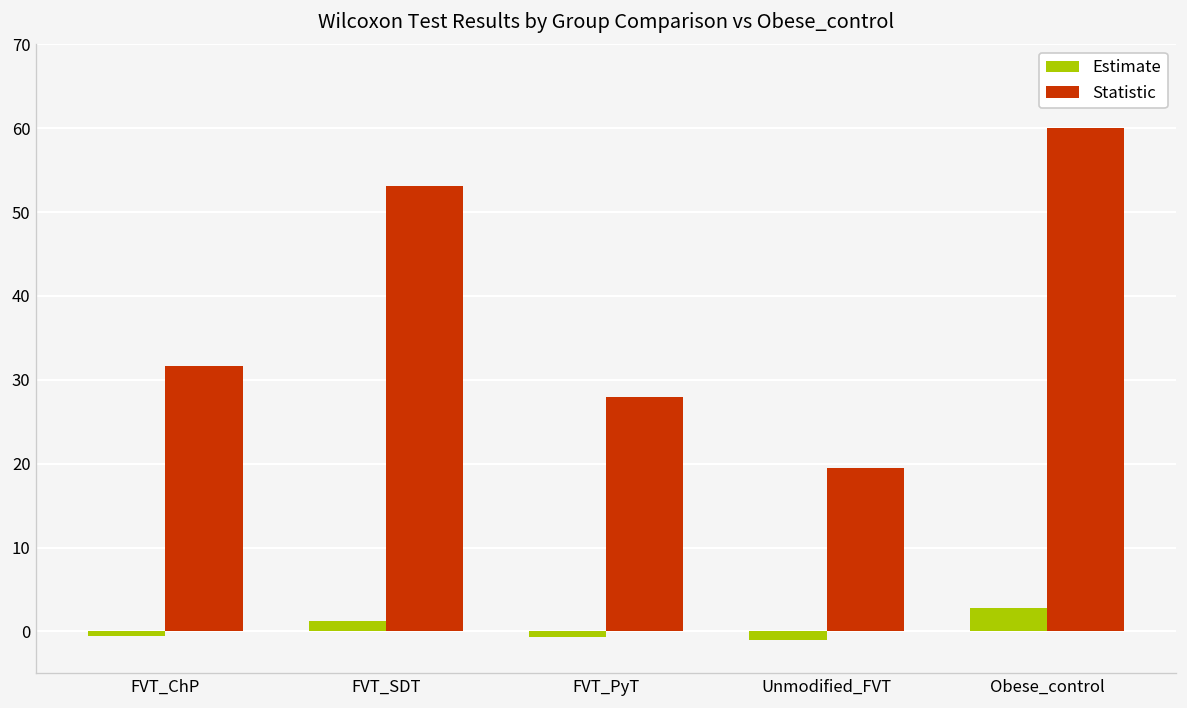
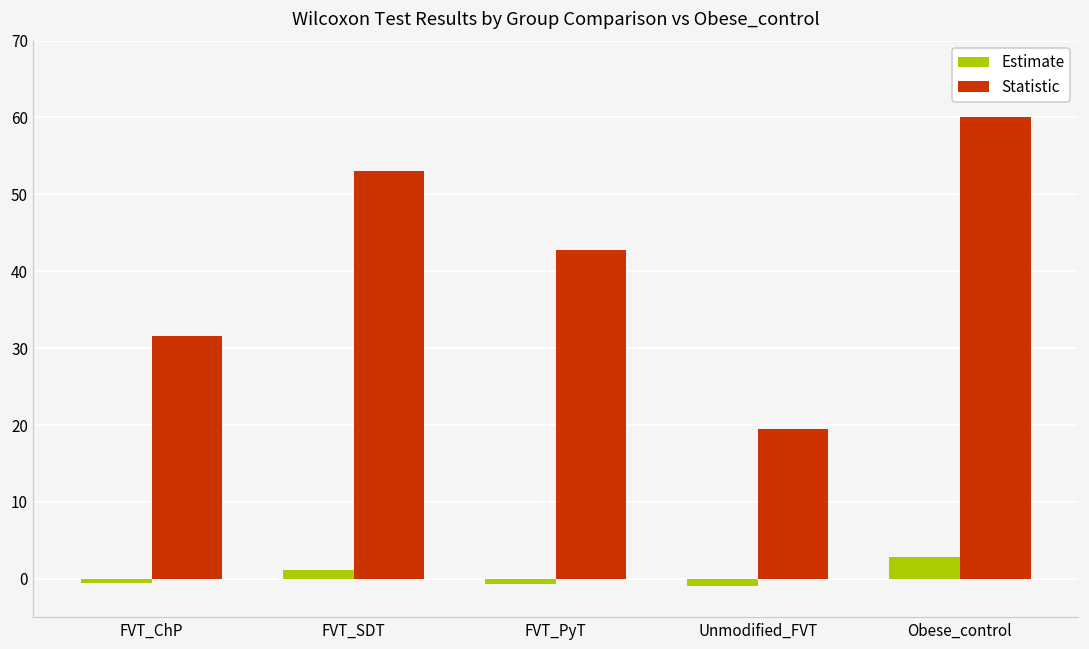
Statistic, FVT_PyT: 28 -> 43
